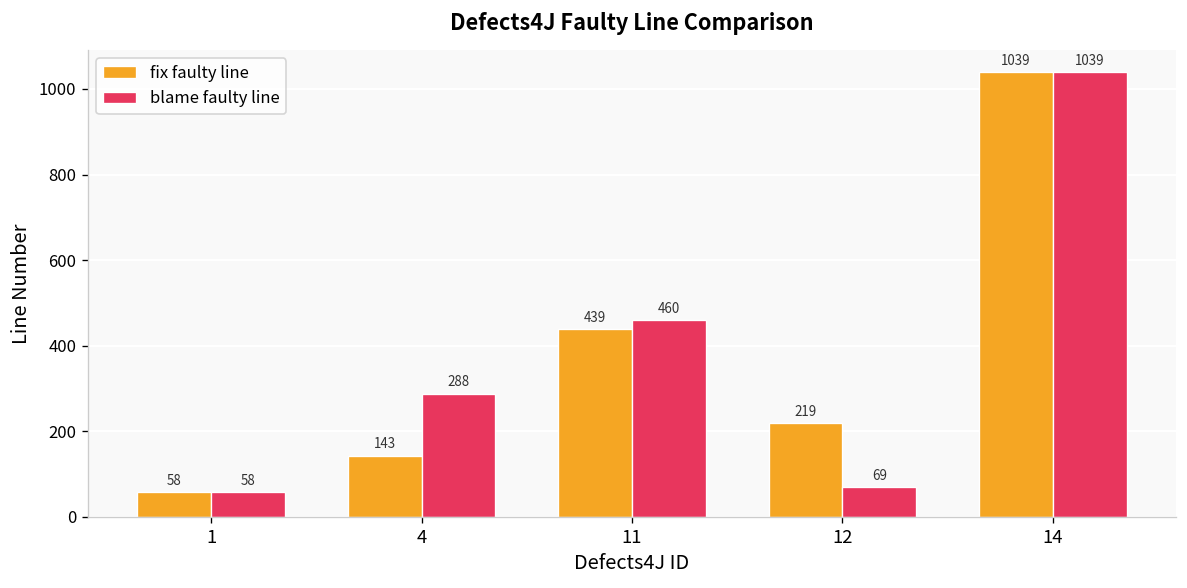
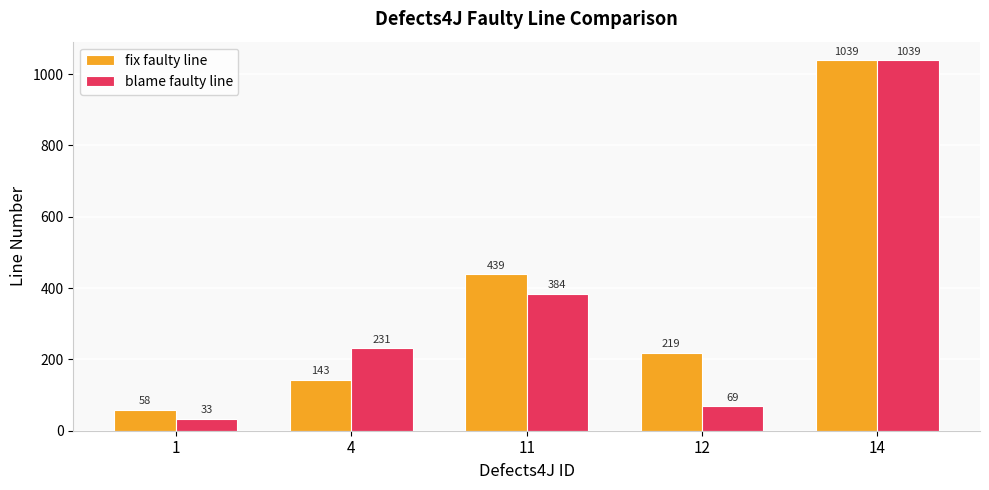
blame faulty line, 1: 58 -> 33
blame faulty line, 4: 288 -> 231
blame faulty line, 11: 460 -> 384
